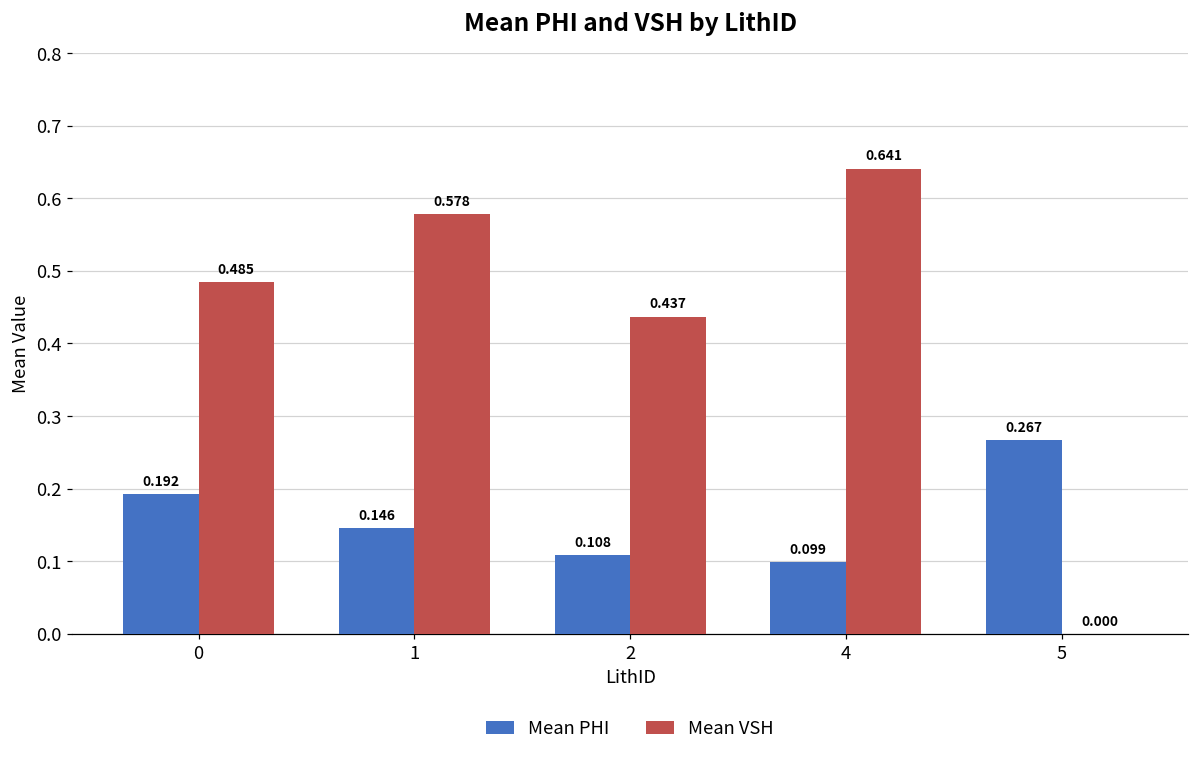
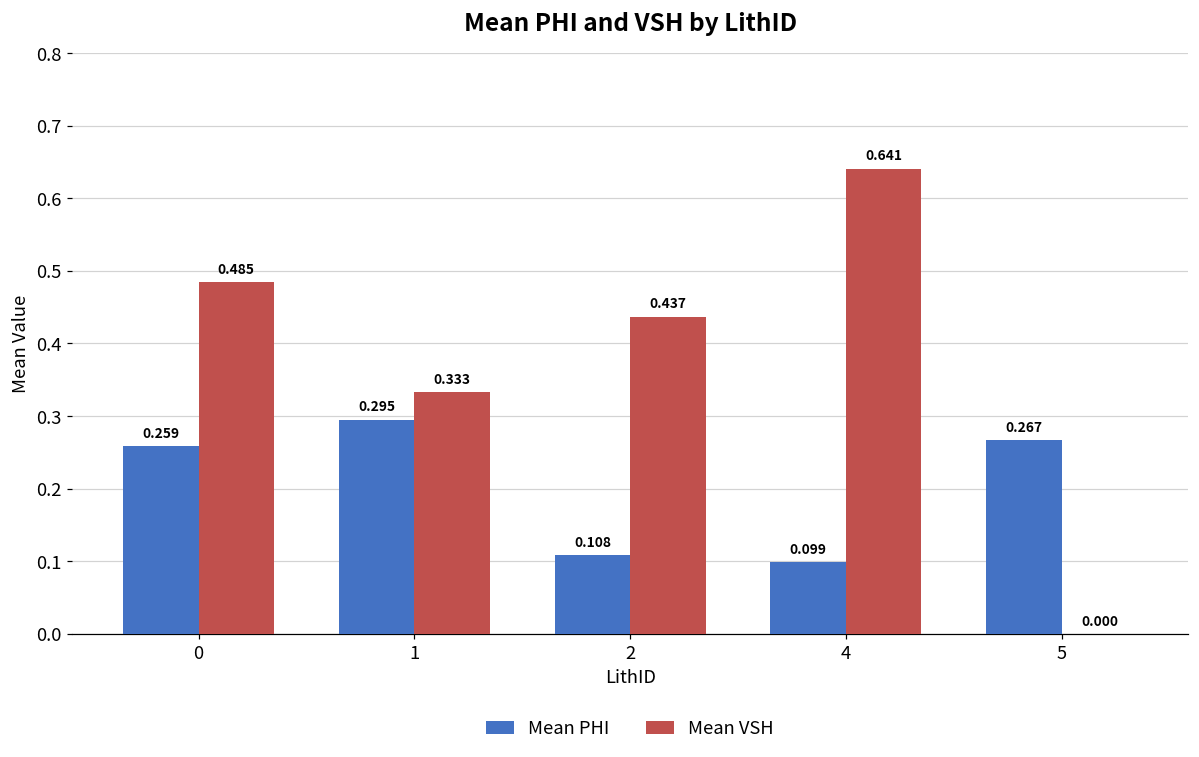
Mean PHI, 0: 0.192 -> 0.259
Mean PHI, 1: 0.146 -> 0.295
Mean VSH, 1: 0.578 -> 0.333
